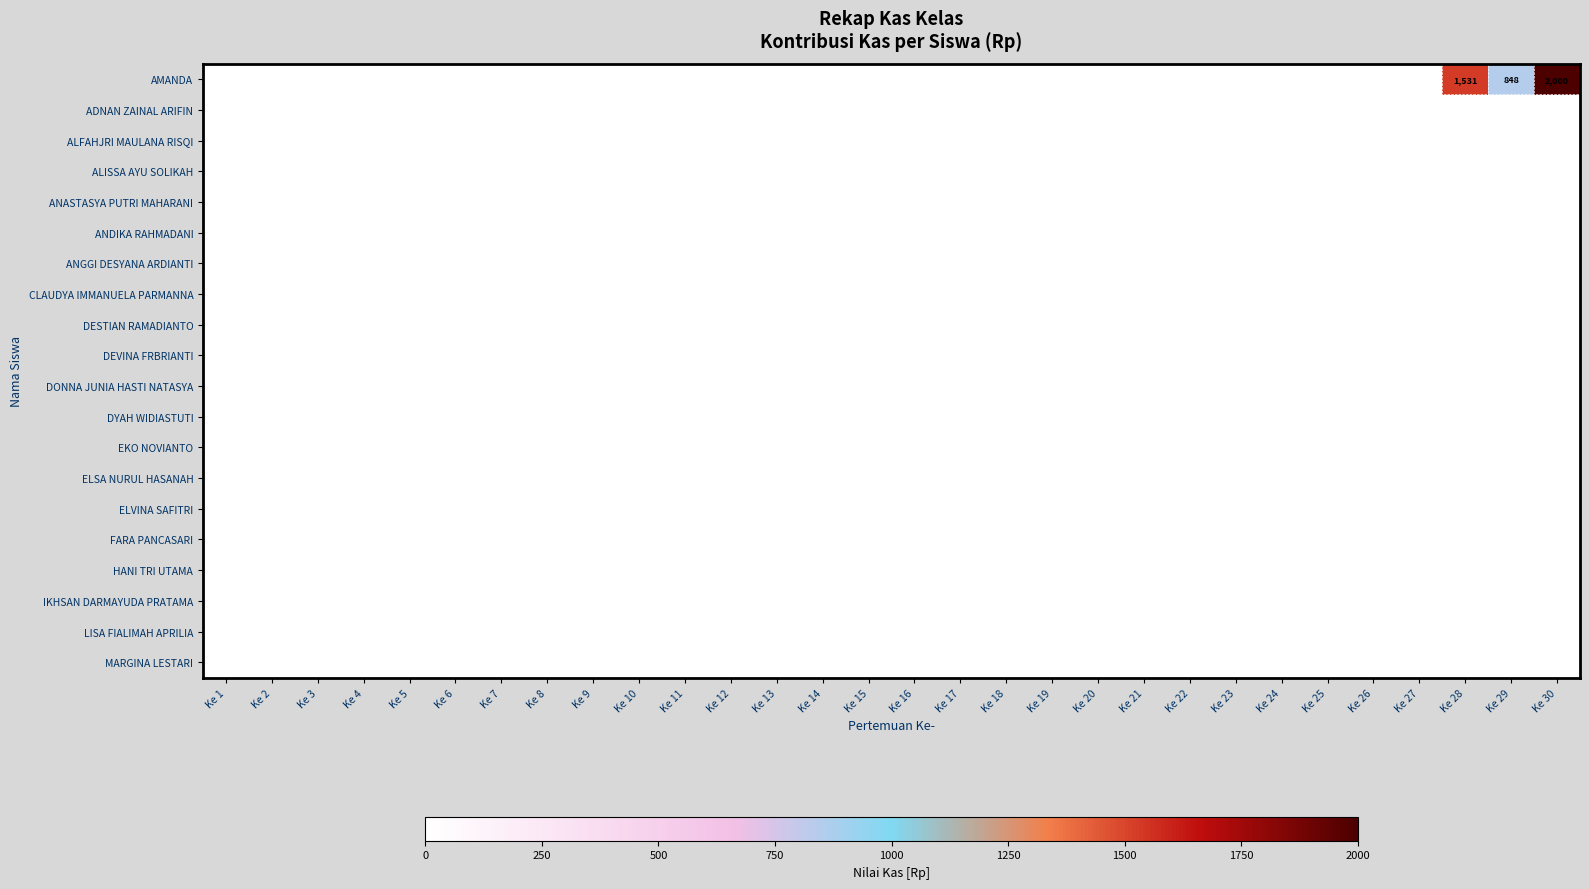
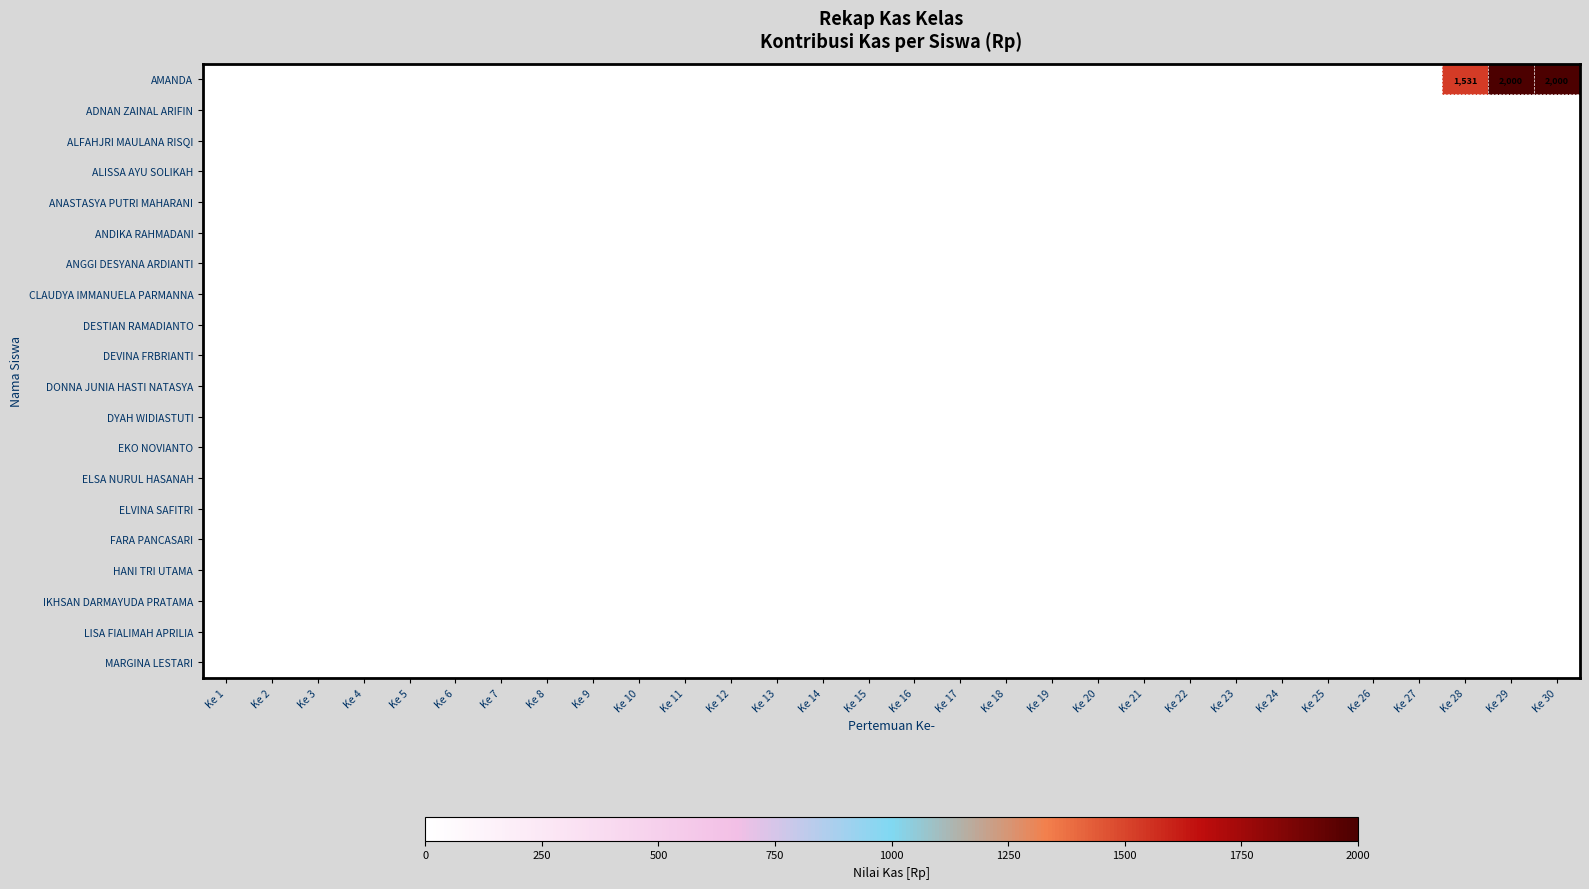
AMANDA, Ke 29: 848 -> 2,000
